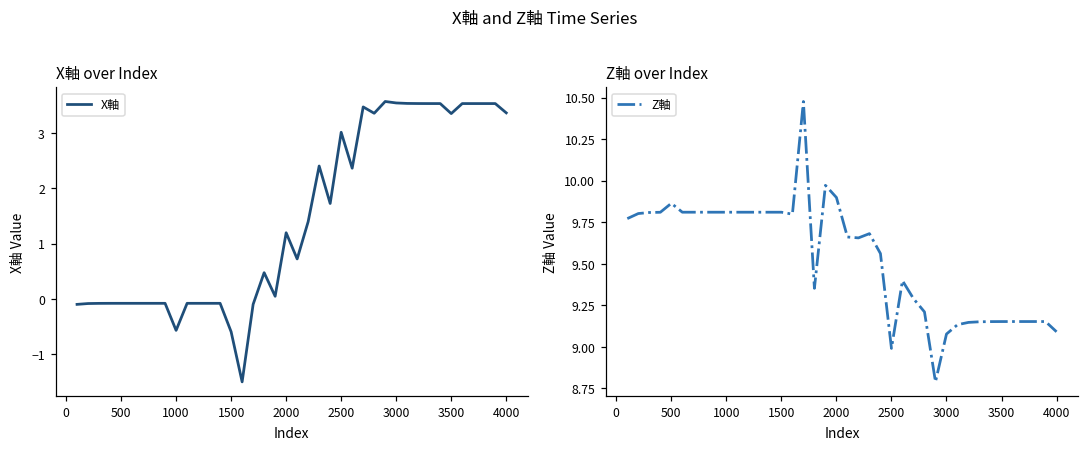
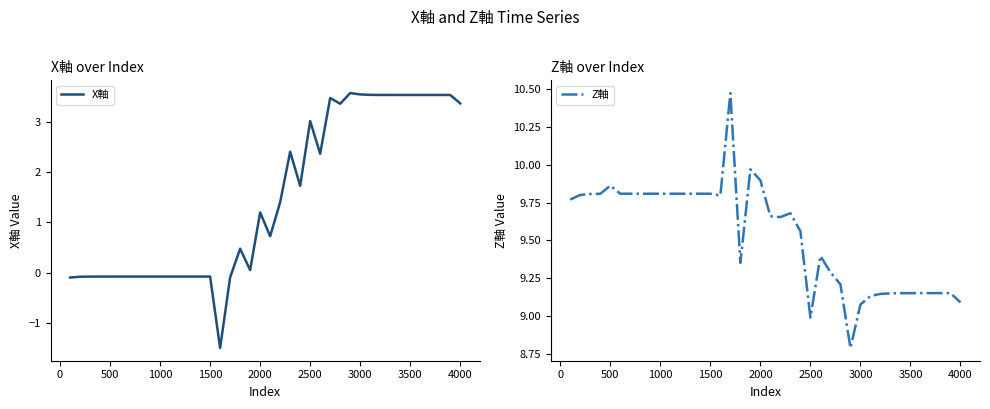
X軸 over Index, 1000: -0.6 -> -0.1
X軸 over Index, 1500: -0.6 -> -0.1
X軸 over Index, 3500: 3.4 -> 3.5
